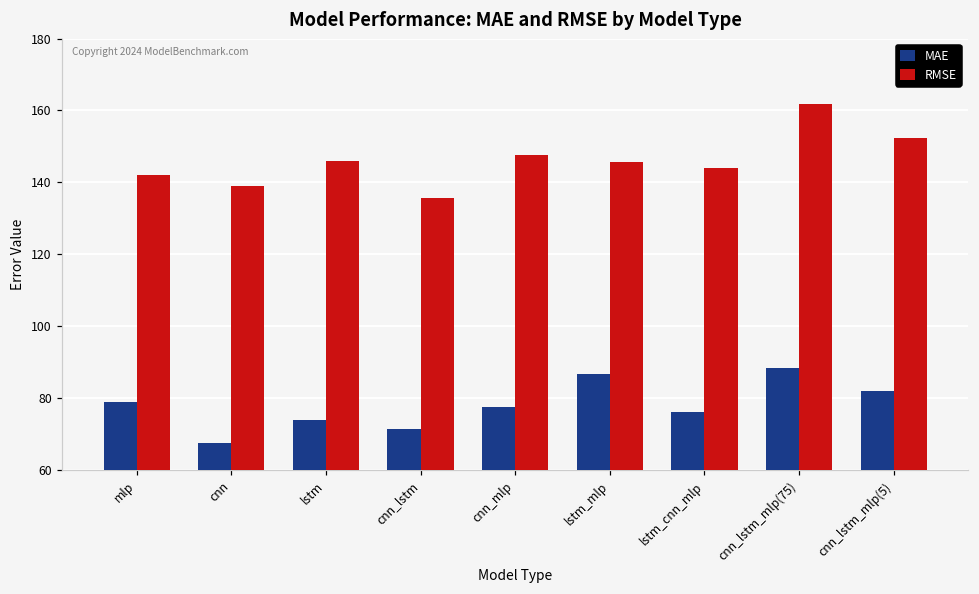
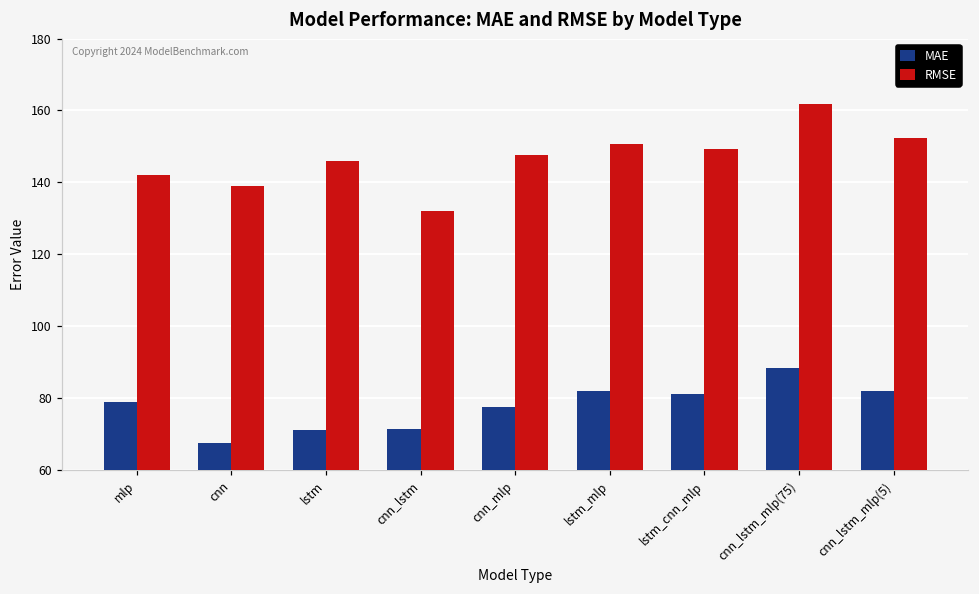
MAE, lstm: 74 -> 71
RMSE, cnn_lstm: 136 -> 132
MAE, lstm_mlp: 87 -> 82
RMSE, lstm_mlp: 146 -> 151
MAE, lstm_cnn_mlp: 76 -> 81
RMSE, lstm_cnn_mlp: 144 -> 149
